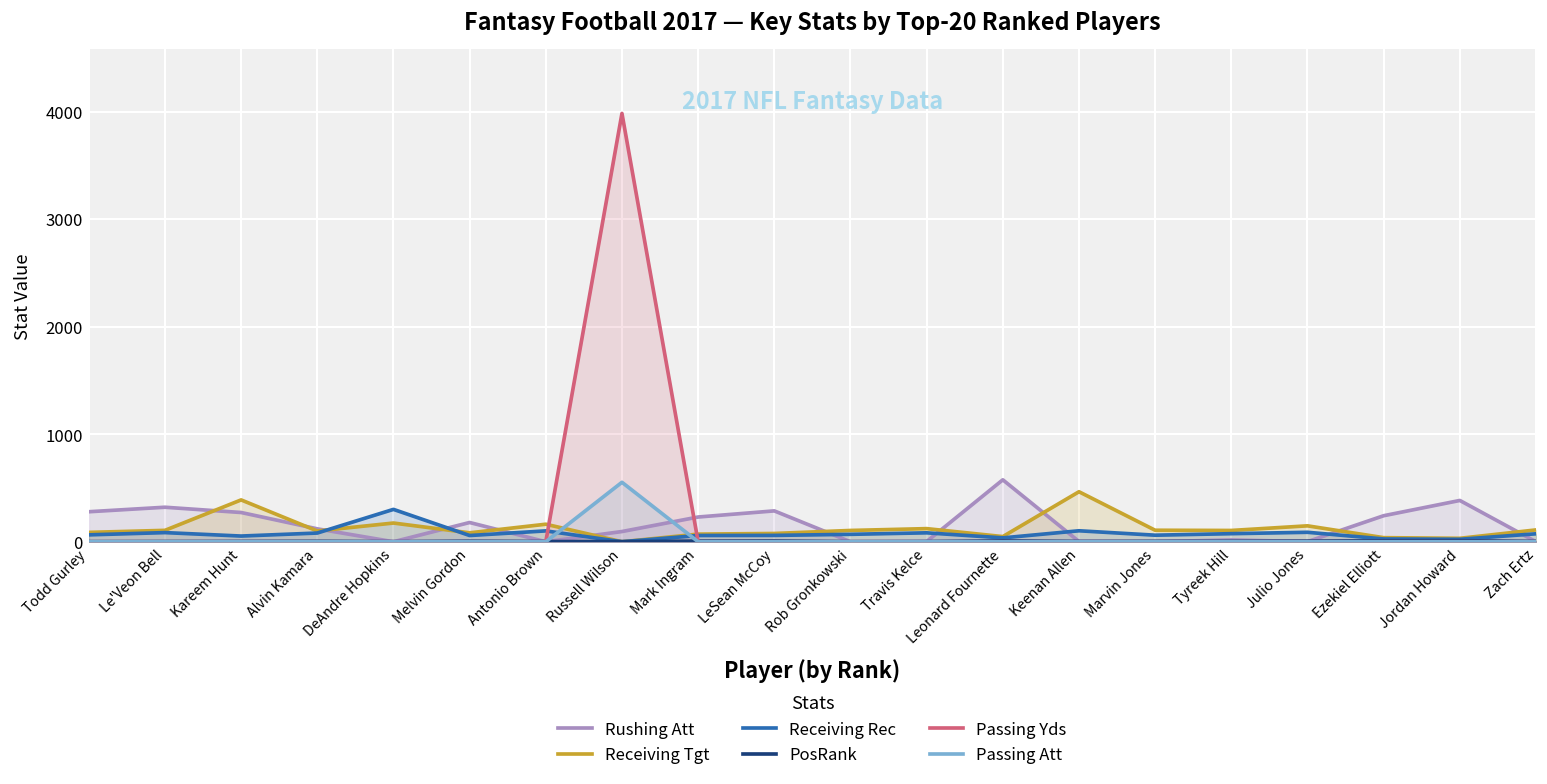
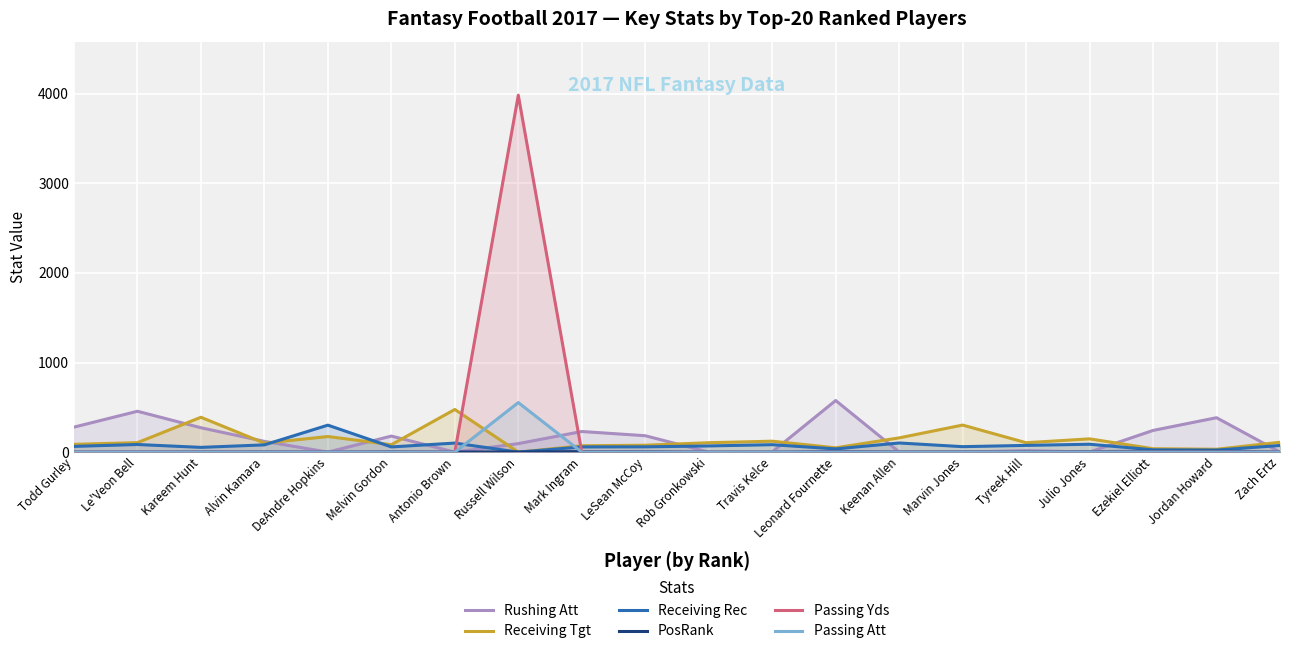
Rushing Att, Le'Veon Bell: 300 -> 500
Receiving Tgt, Antonio Brown: 200 -> 500
Rushing Att, LeSean McCoy: 300 -> 200
Receiving Tgt, Keenan Allen: 500 -> 200
Receiving Tgt, Marvin Jones: 100 -> 300
